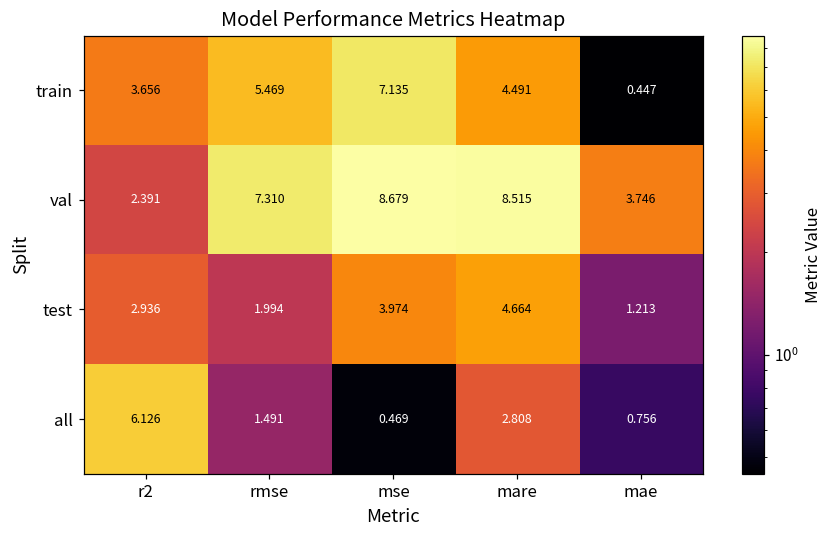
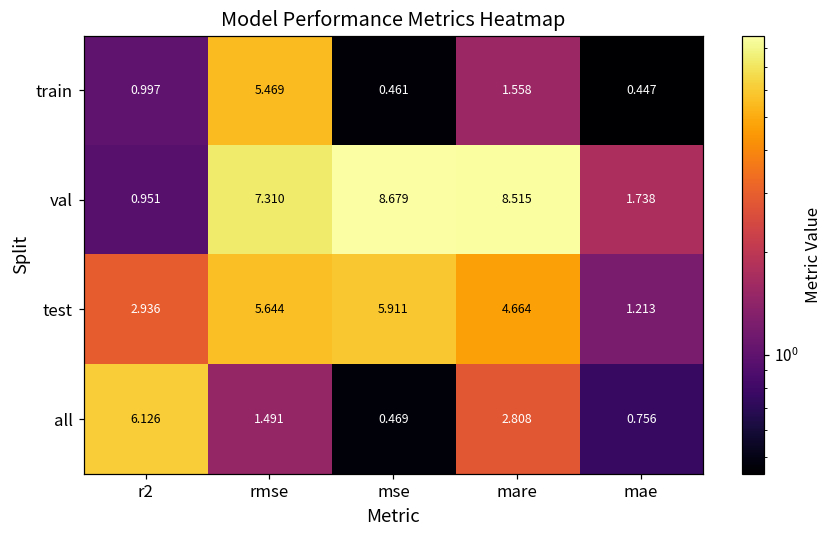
train, r2: 3.656 -> 0.997
train, mse: 7.135 -> 0.461
train, mare: 4.491 -> 1.558
val, r2: 2.391 -> 0.951
val, mae: 3.746 -> 1.738
test, rmse: 1.994 -> 5.644
test, mse: 3.974 -> 5.911
